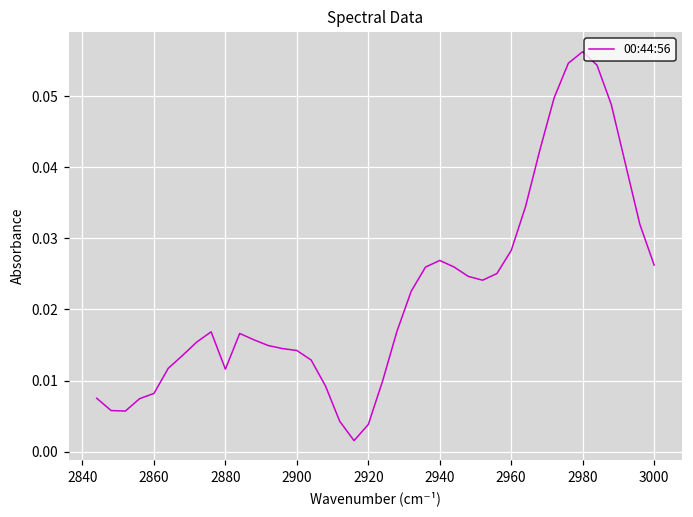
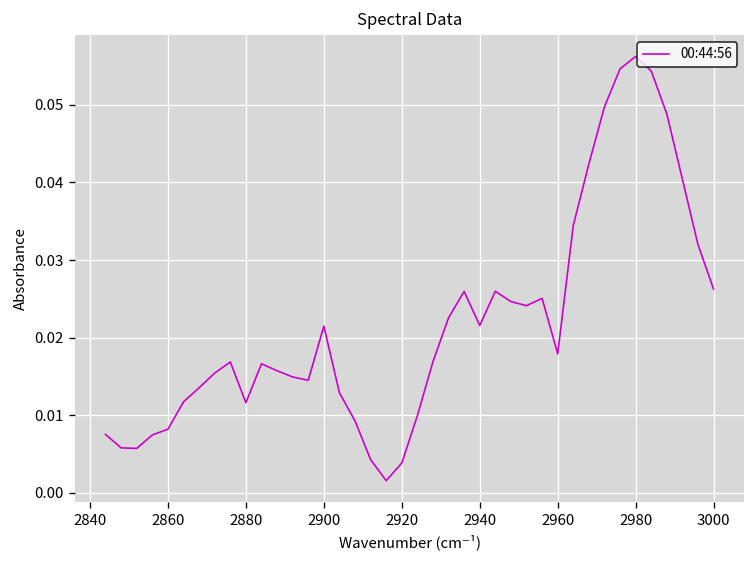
2900: 0.014 -> 0.021
2940: 0.027 -> 0.022
2960: 0.028 -> 0.018
